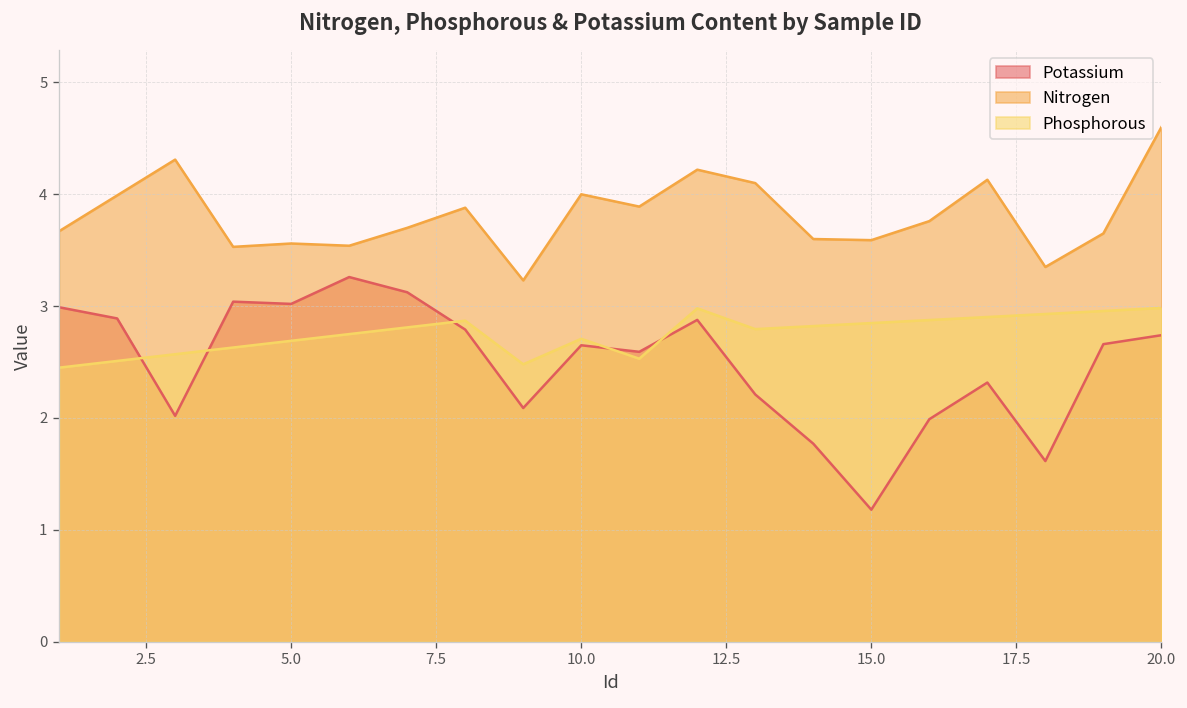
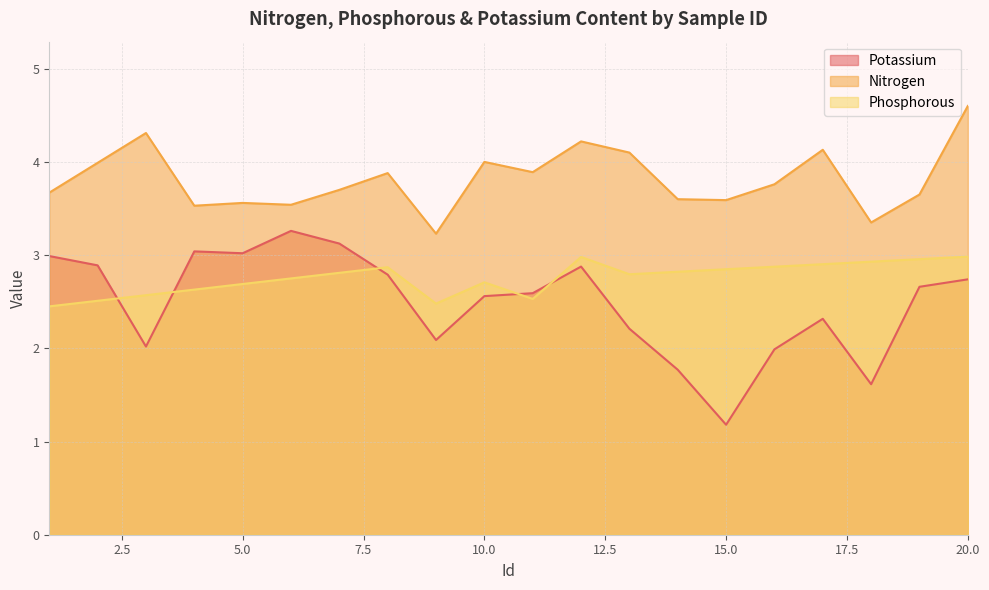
Potassium, 10.0: 2.7 -> 2.6
